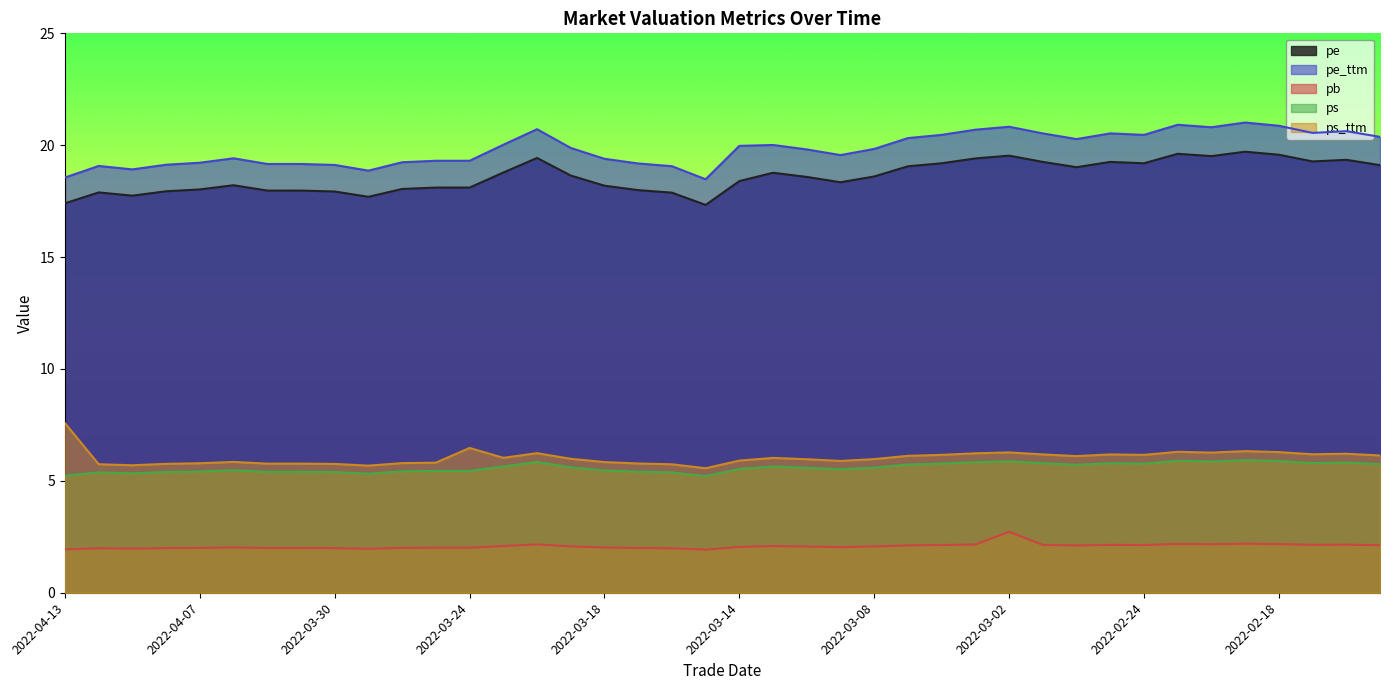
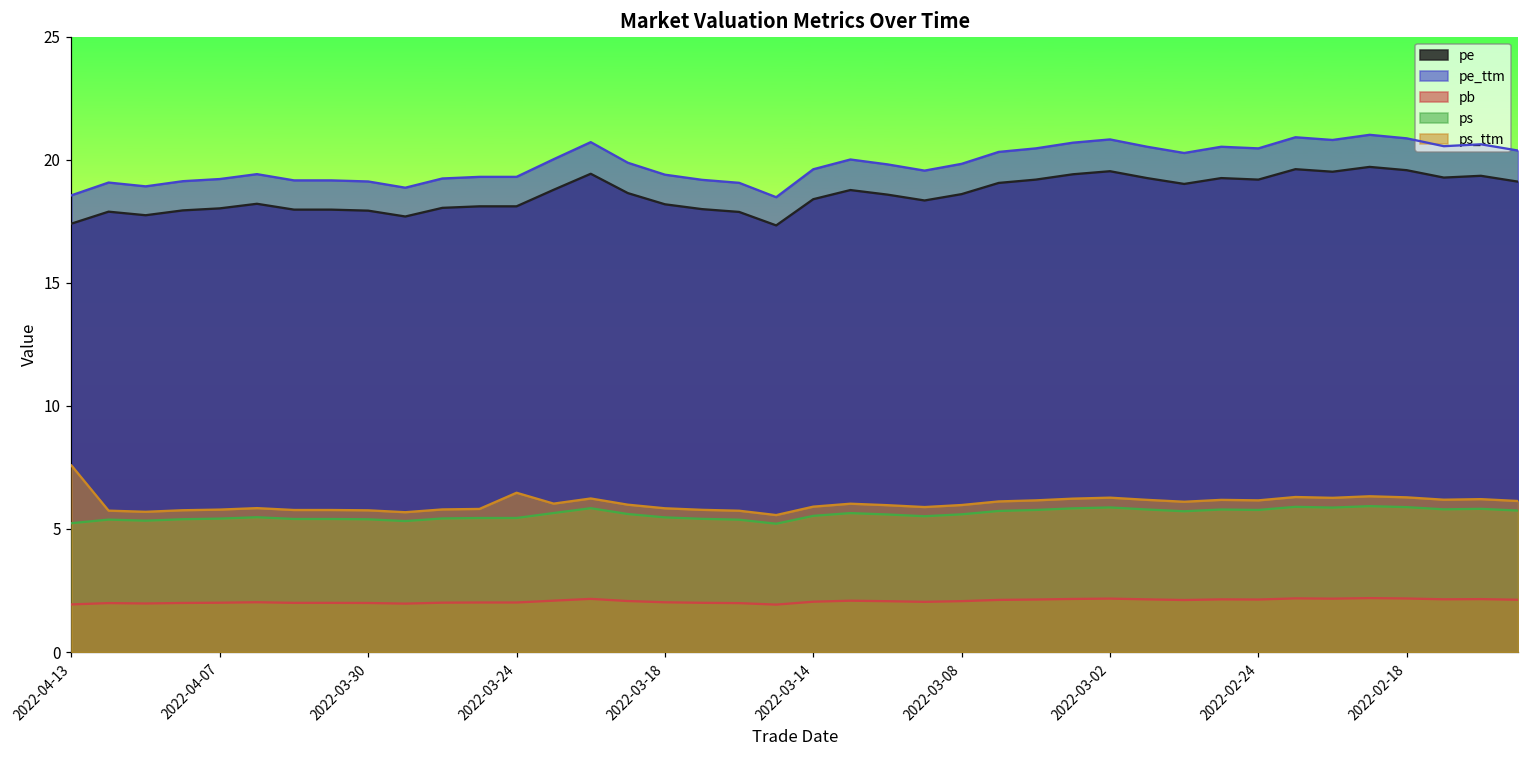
pe_ttm, 2022-03-14: 20.0 -> 19.6
pb, 2022-03-02: 2.7 -> 2.2
